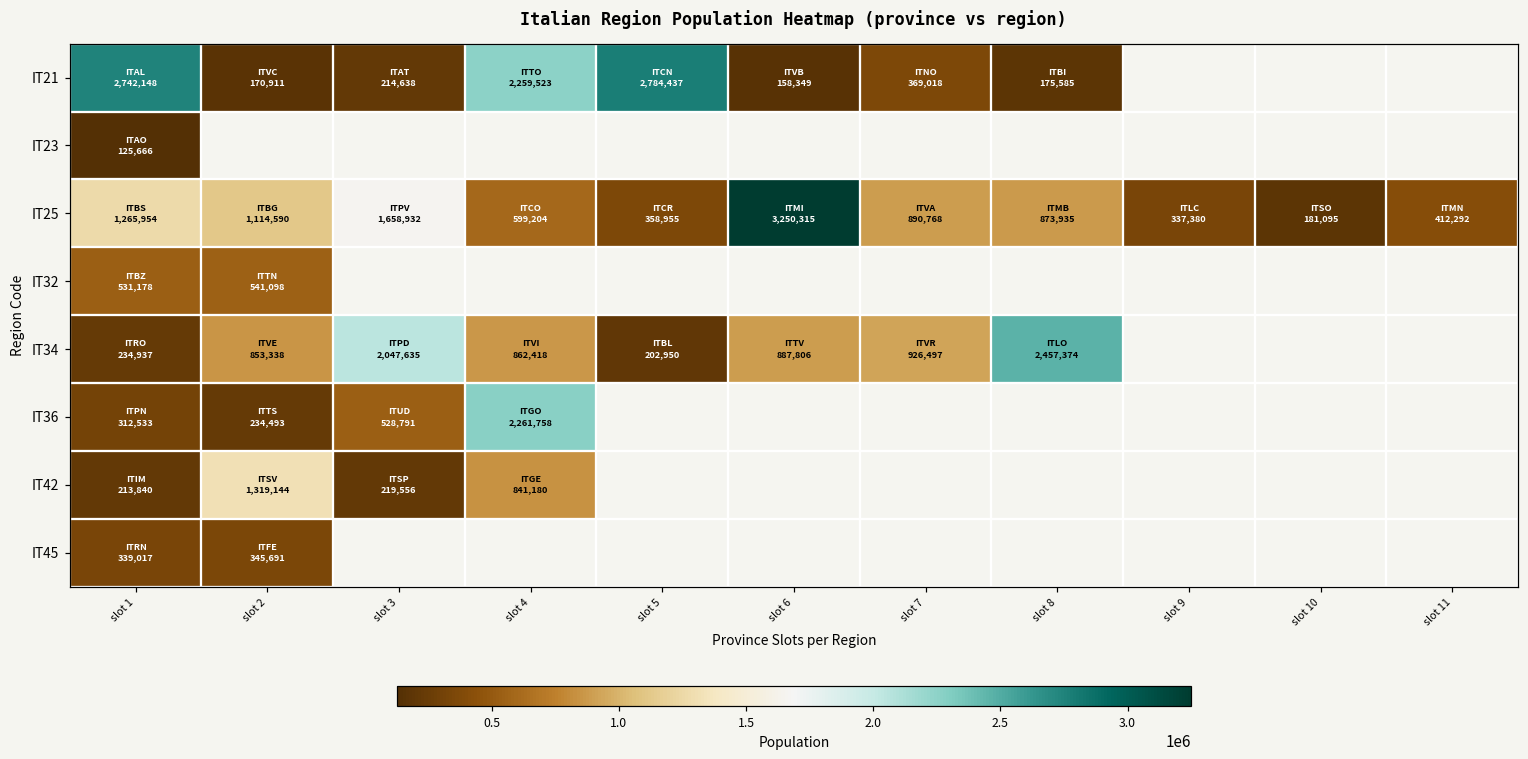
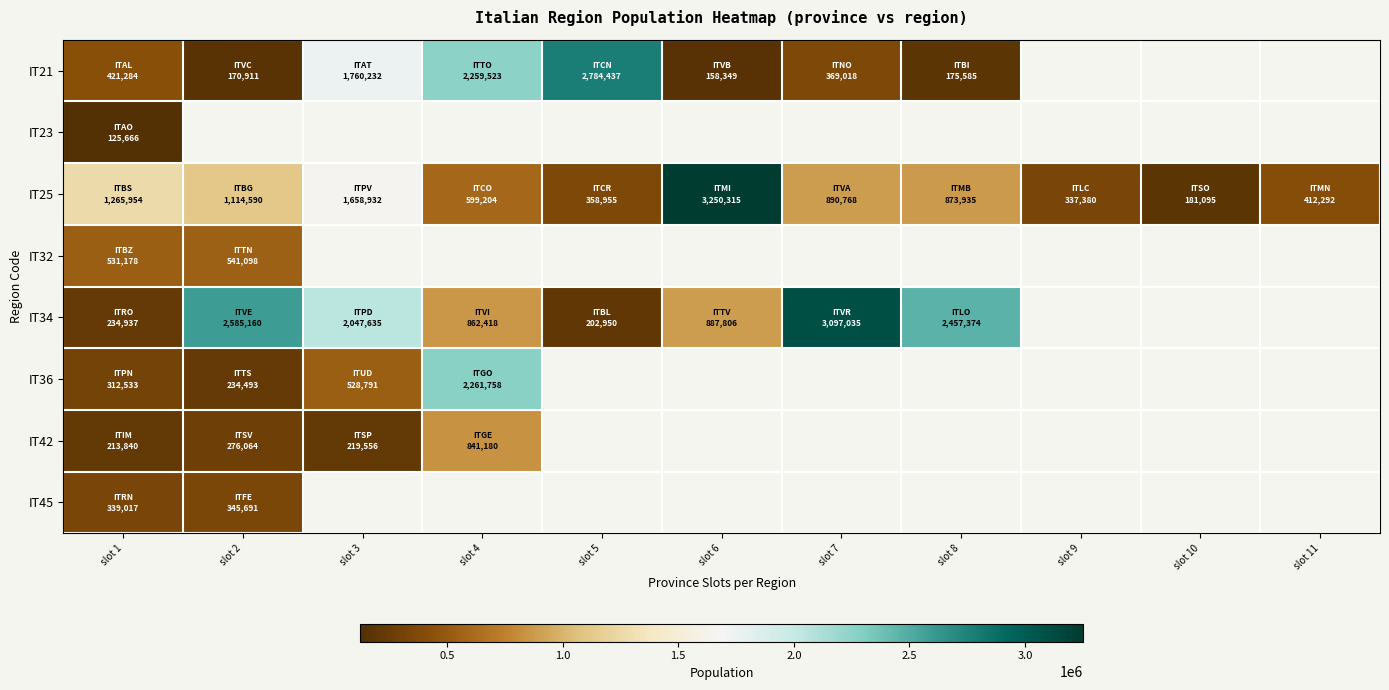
IT21, slot 1: 2,742,148 -> 421,284
IT21, slot 3: 214,638 -> 1,760,232
IT34, slot 2: 853,338 -> 2,585,160
IT34, slot 7: 926,497 -> 3,097,035
IT42, slot 2: 1,319,144 -> 276,064
